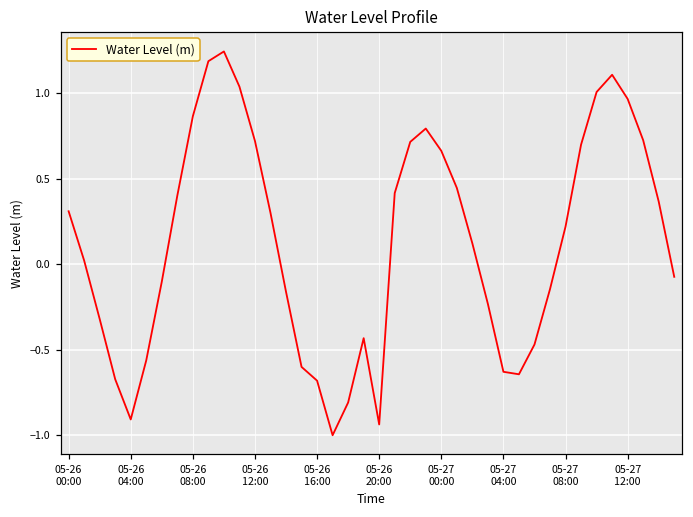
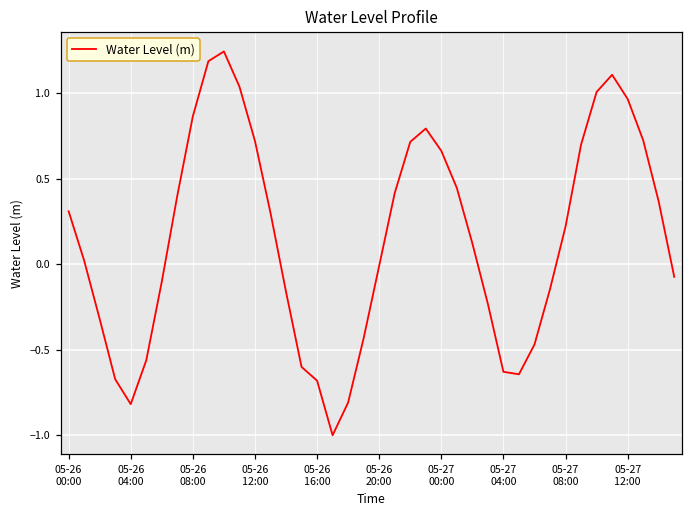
05-26 04:00: -0.91 -> -0.82
05-26 20:00: -0.94 -> -0.01
